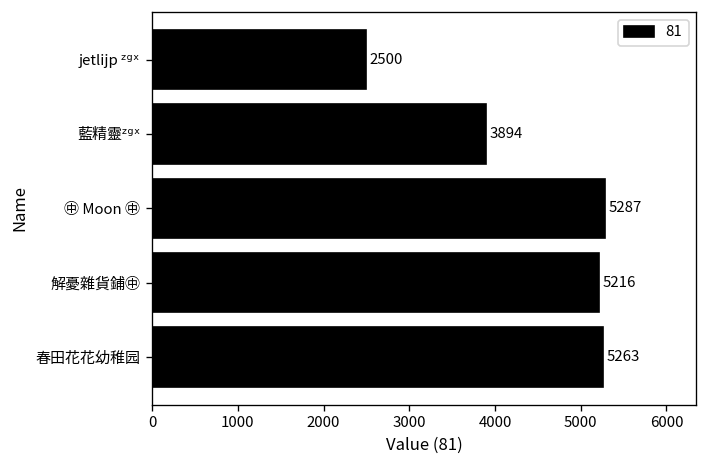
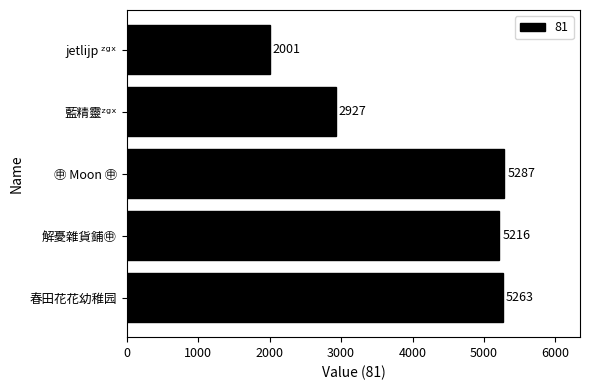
jetlijp ᶻᵍˣ: 2500 -> 2001
藍精靈ᶻᵍˣ: 3894 -> 2927
